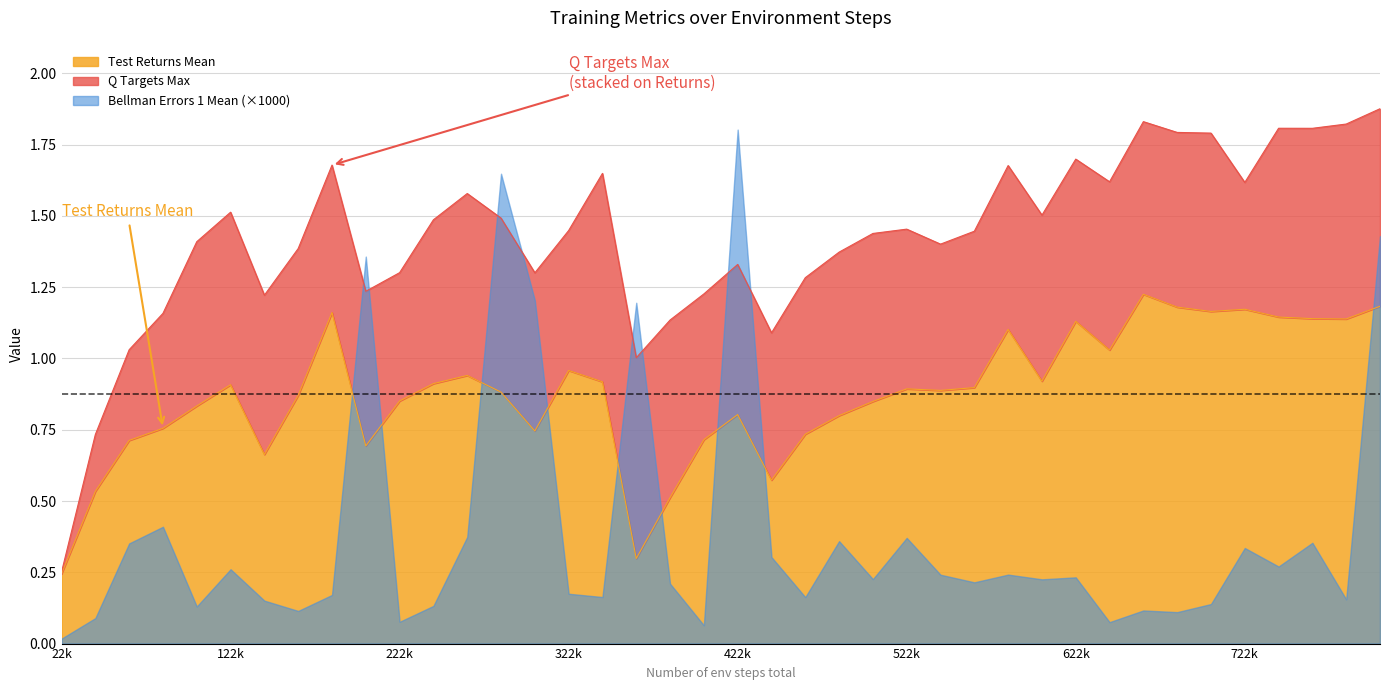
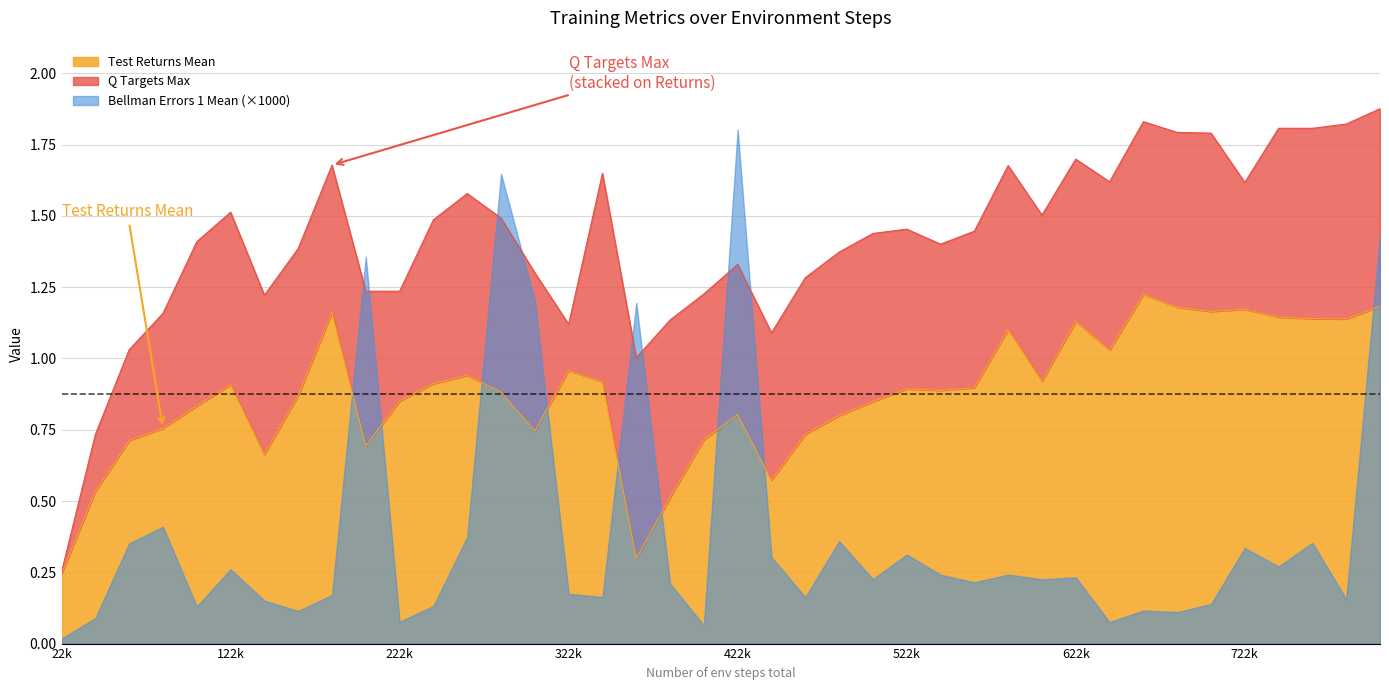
Q Targets Max, 222k: 0.45 -> 0.39
Q Targets Max, 322k: 0.49 -> 0.16
Bellman Errors 1 Mean (×1000), 522k: 0.37 -> 0.31
